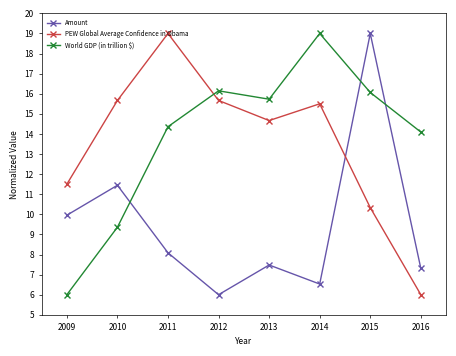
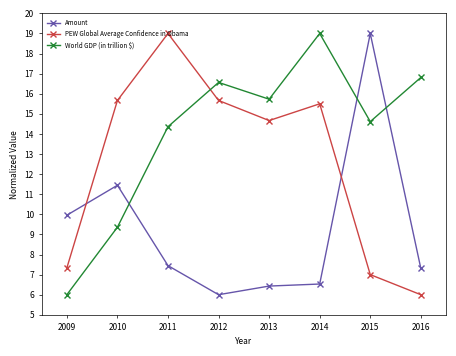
PEW Global Average Confidence in Obama, 2009: 11.5 -> 7.3
Amount, 2011: 8.1 -> 7.4
World GDP (in trillion $), 2012: 16.1 -> 16.6
Amount, 2013: 7.5 -> 6.4
PEW Global Average Confidence in Obama, 2015: 10.3 -> 7.0
World GDP (in trillion $), 2015: 16.1 -> 14.6
World GDP (in trillion $), 2016: 14.1 -> 16.8
